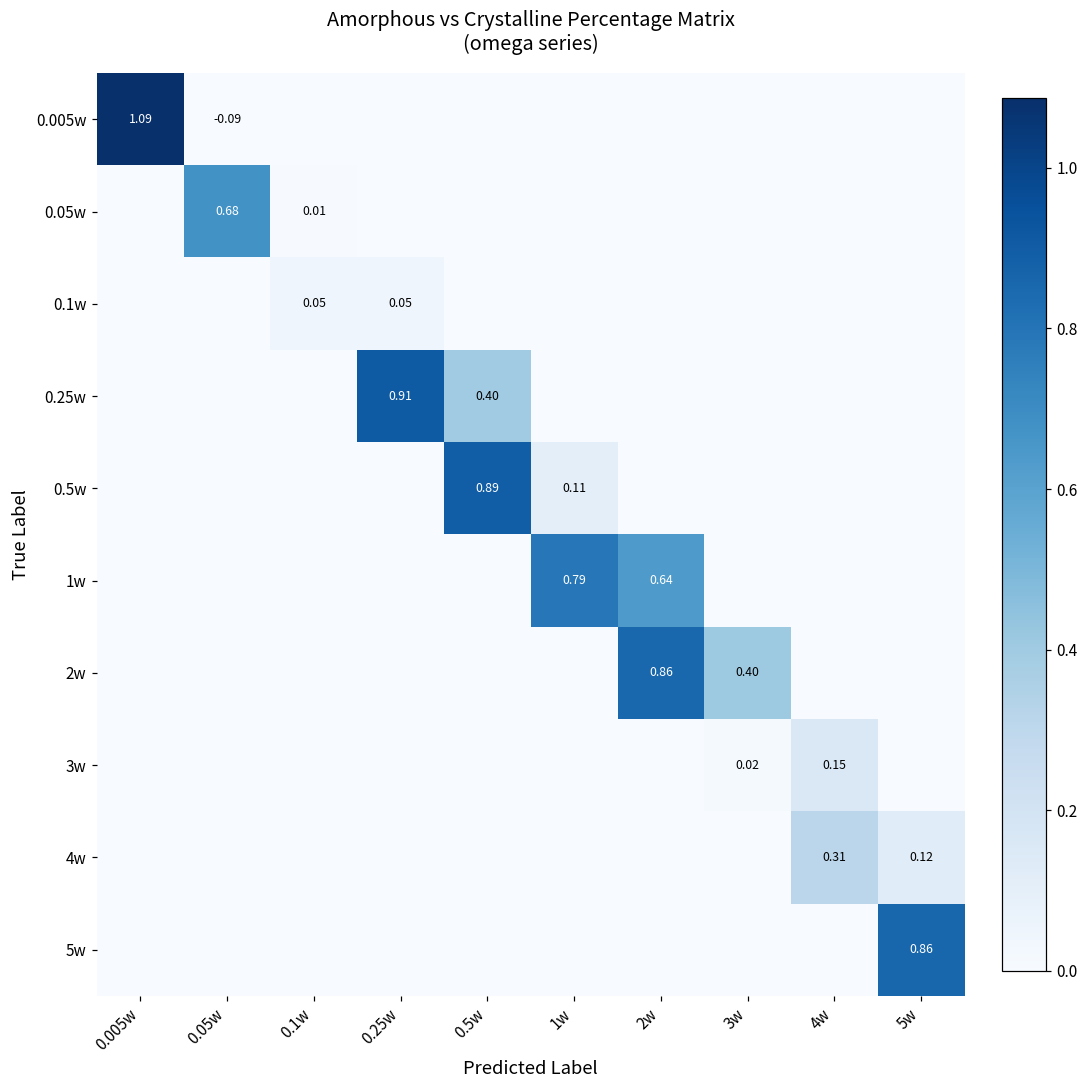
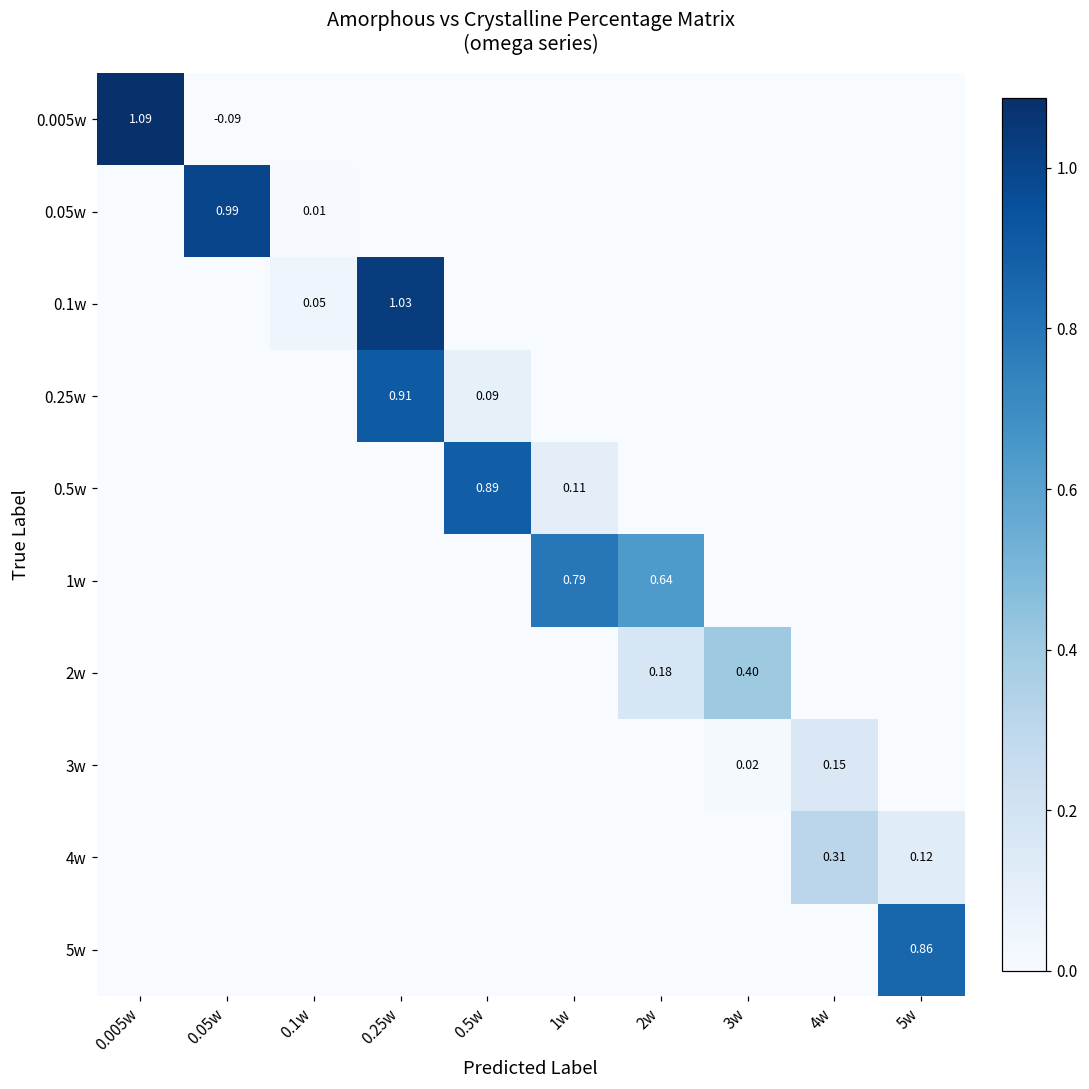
0.05w, 0.05w: 0.68 -> 0.99
0.1w, 0.25w: 0.05 -> 1.03
0.25w, 0.5w: 0.40 -> 0.09
2w, 2w: 0.86 -> 0.18
